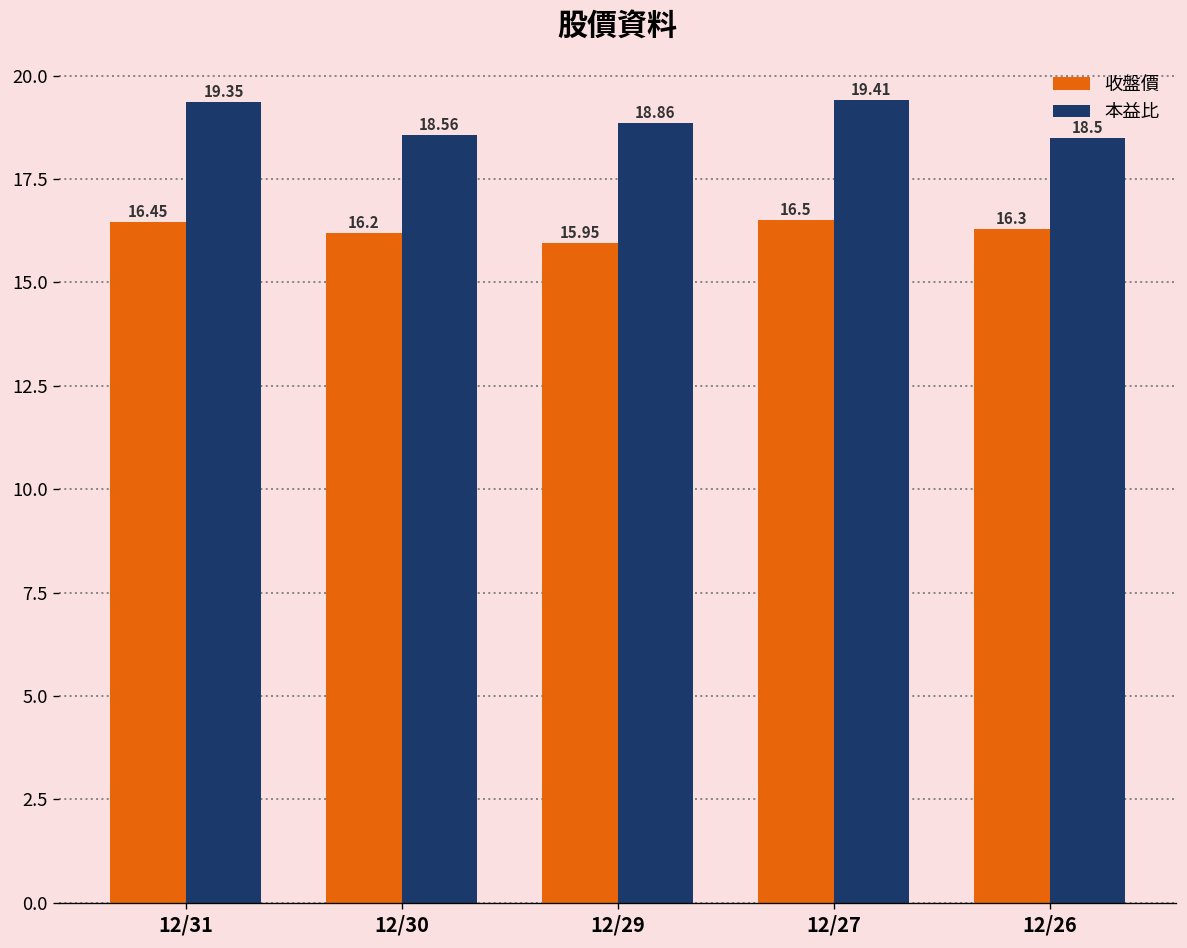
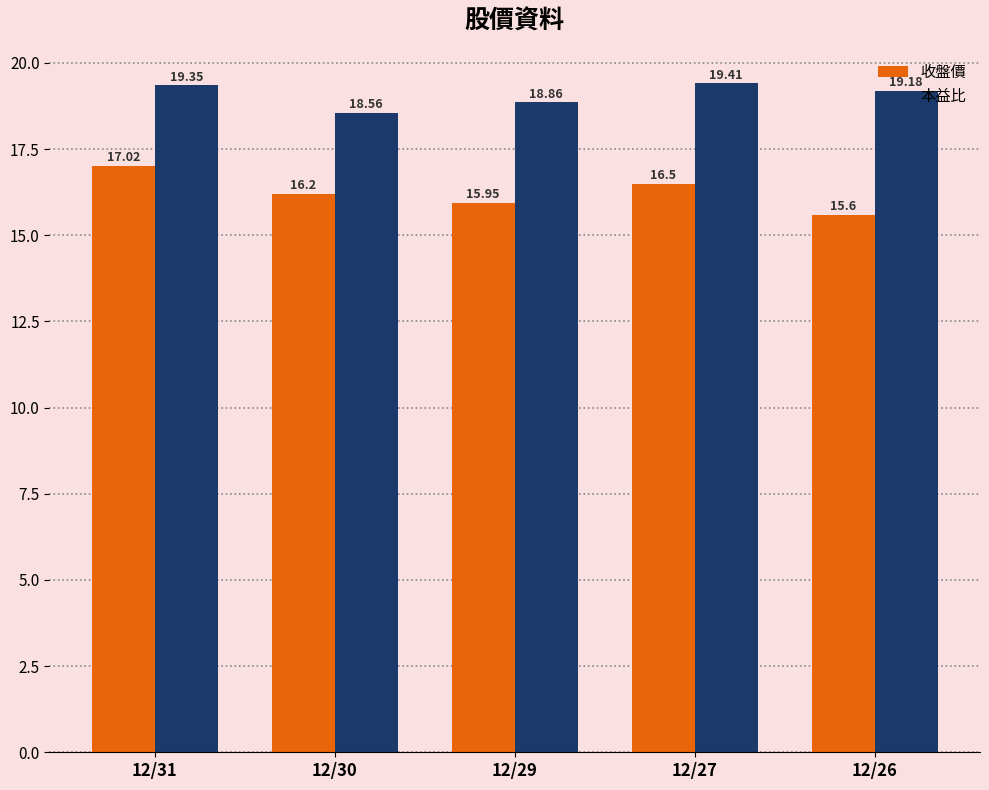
收盤價, 12/31: 16.45 -> 17.02
收盤價, 12/26: 16.3 -> 15.6
本益比, 12/26: 18.5 -> 19.18
